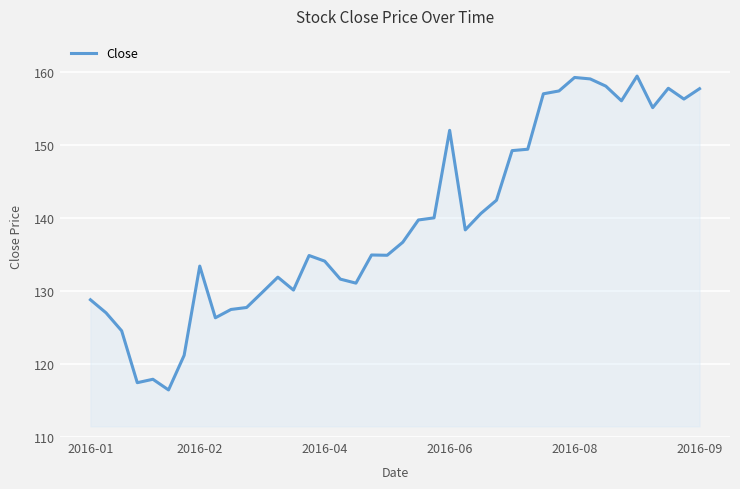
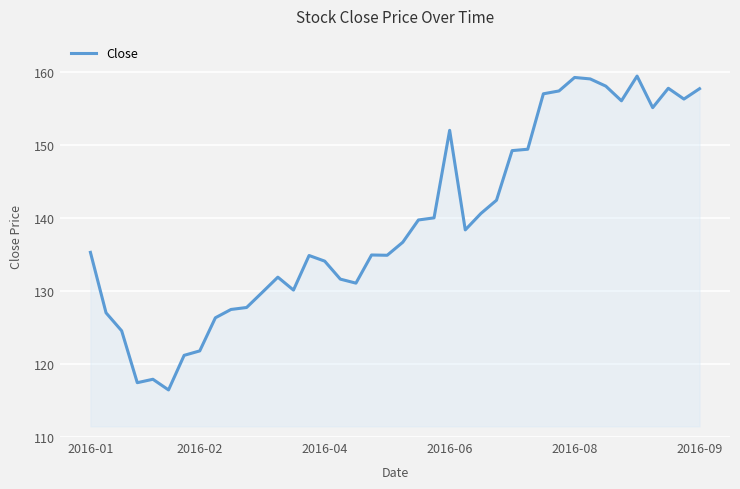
2016-01: 129 -> 135
2016-02: 133 -> 122
